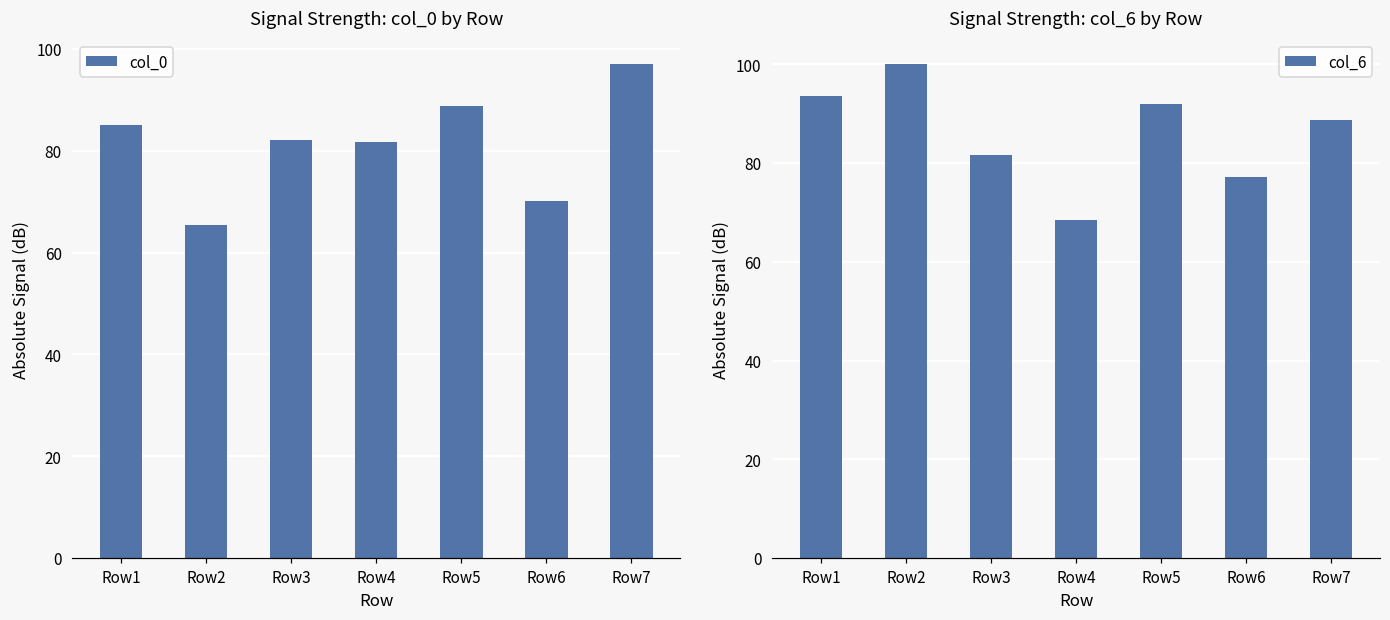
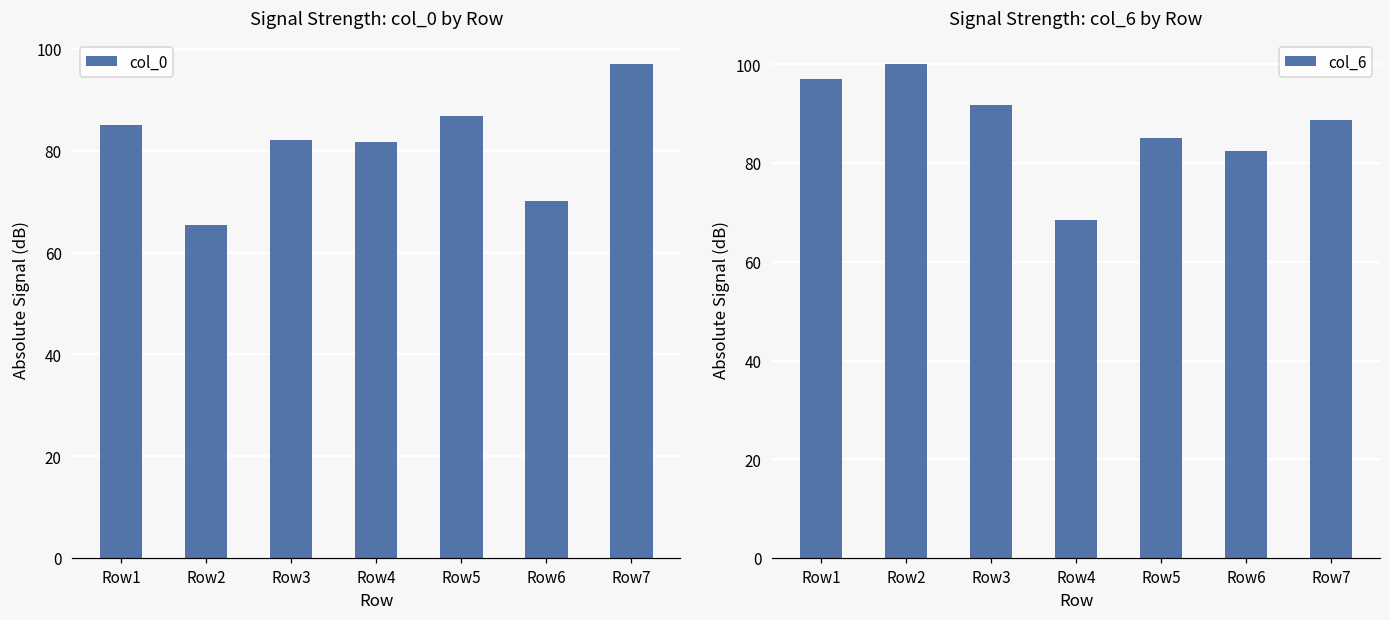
Signal Strength: col_0 by Row, Row5: 89 -> 87
Signal Strength: col_6 by Row, Row1: 94 -> 97
Signal Strength: col_6 by Row, Row3: 82 -> 92
Signal Strength: col_6 by Row, Row5: 92 -> 85
Signal Strength: col_6 by Row, Row6: 77 -> 82
